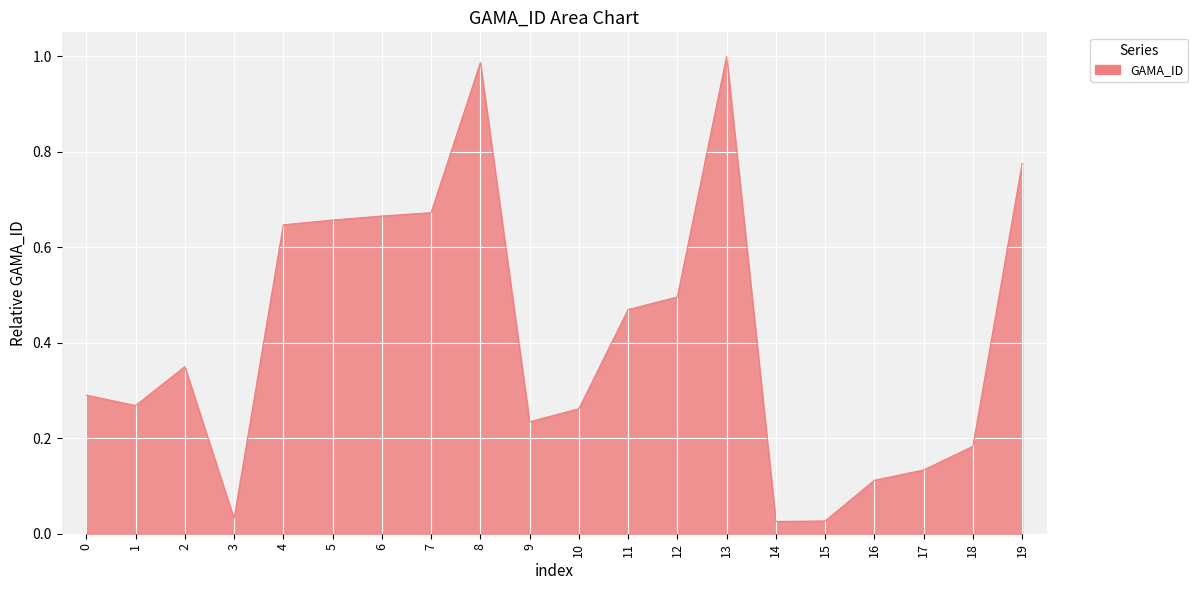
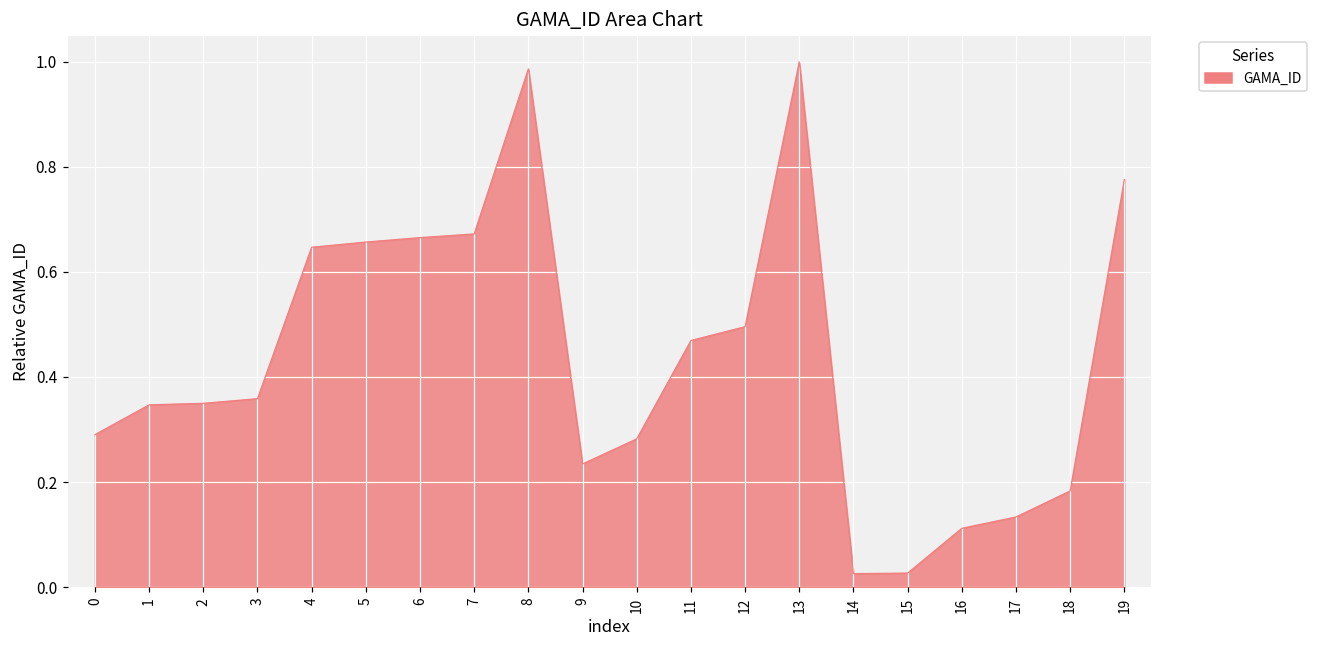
1: 0.27 -> 0.35
3: 0.03 -> 0.36
10: 0.26 -> 0.28
